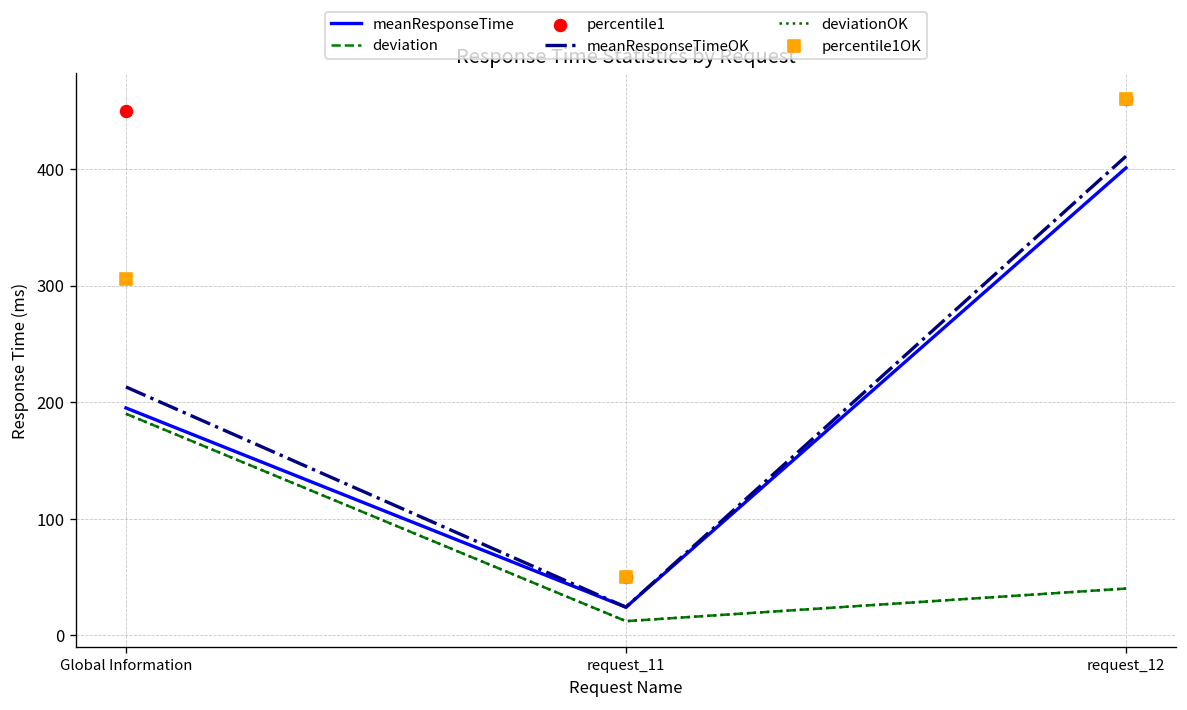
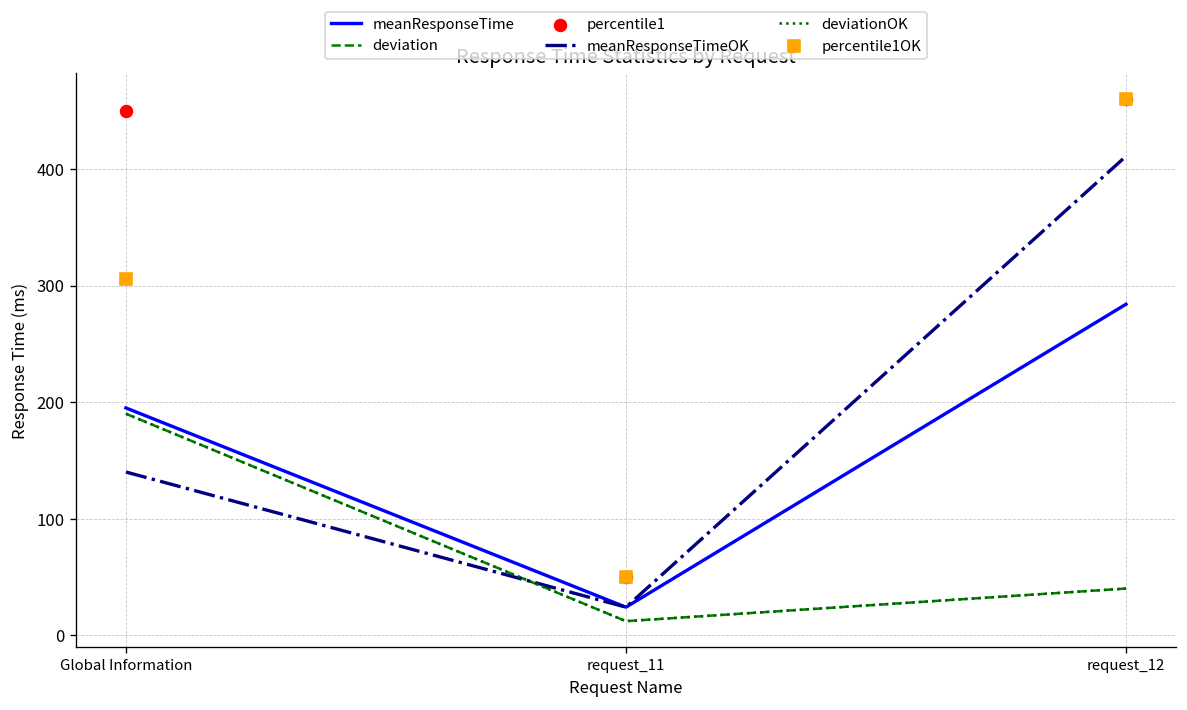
meanResponseTimeOK, Global Information: 210 -> 140
meanResponseTime, request_12: 400 -> 280
